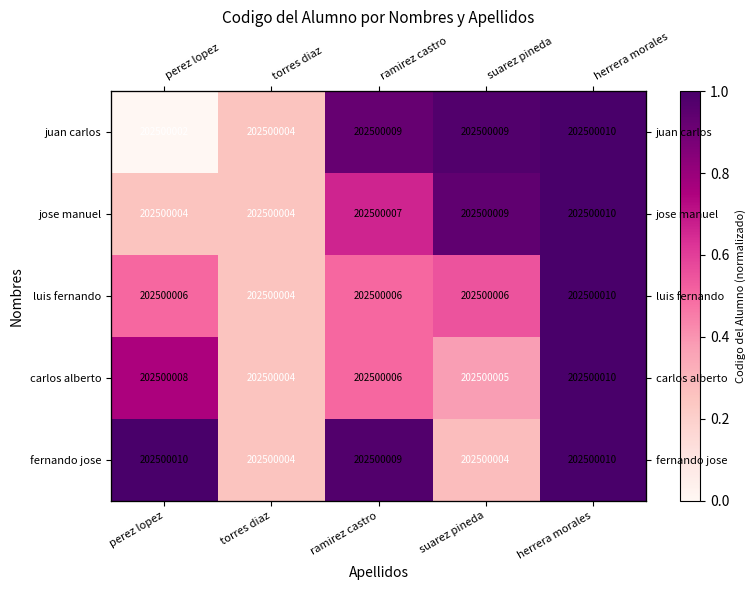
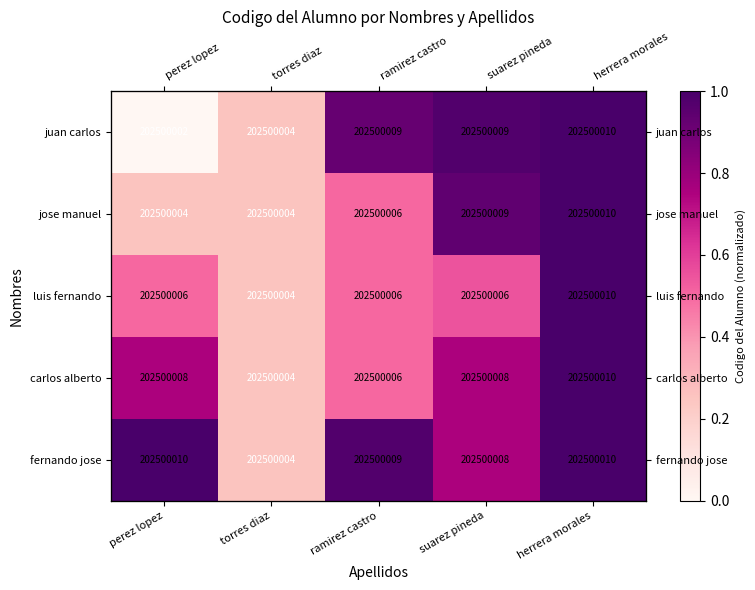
jose manuel, ramirez castro: 202500007 -> 202500006
carlos alberto, suarez pineda: 202500005 -> 202500008
fernando jose, suarez pineda: 202500004 -> 202500008
